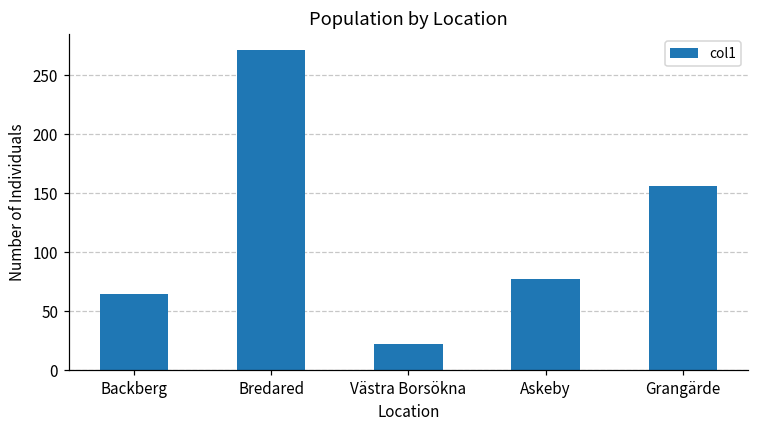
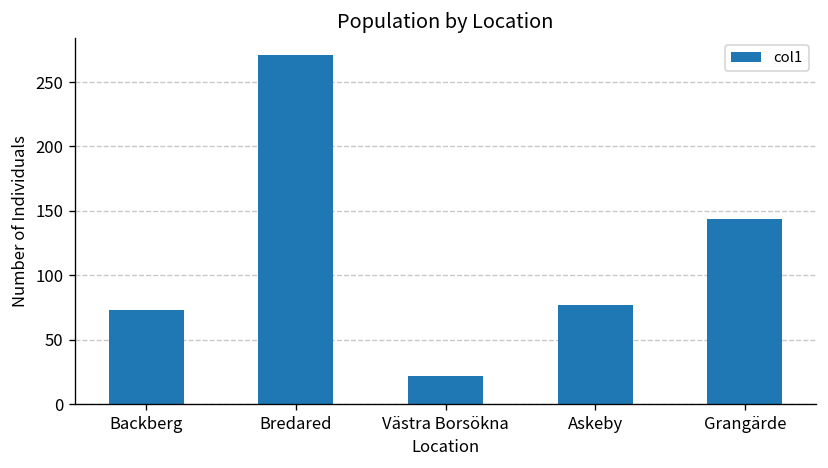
Backberg: 65 -> 73
Grangärde: 156 -> 144
